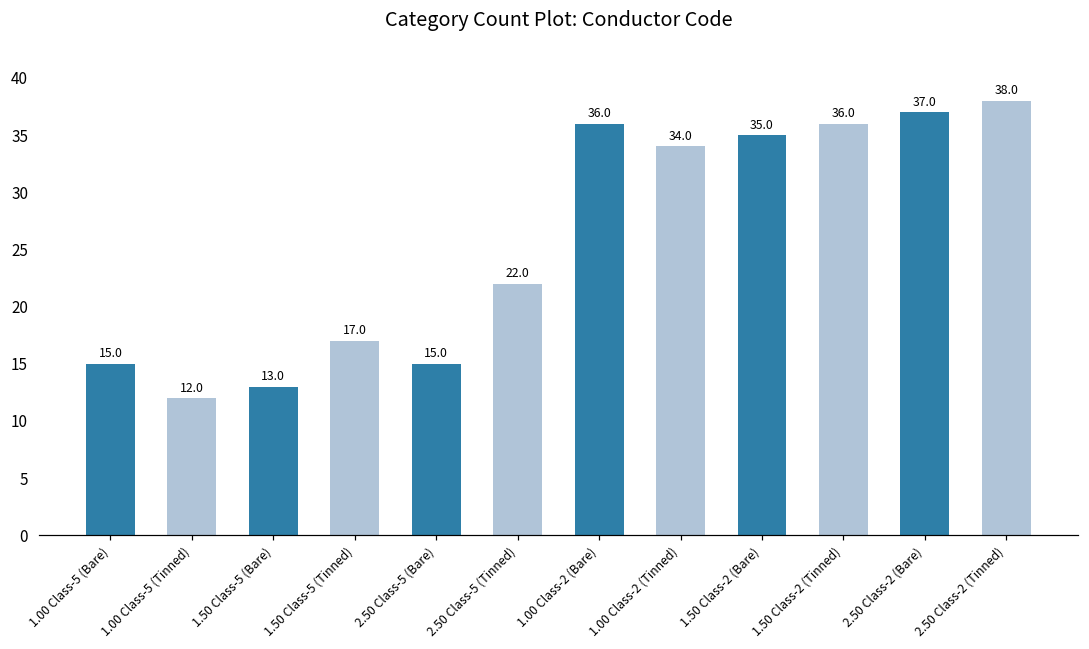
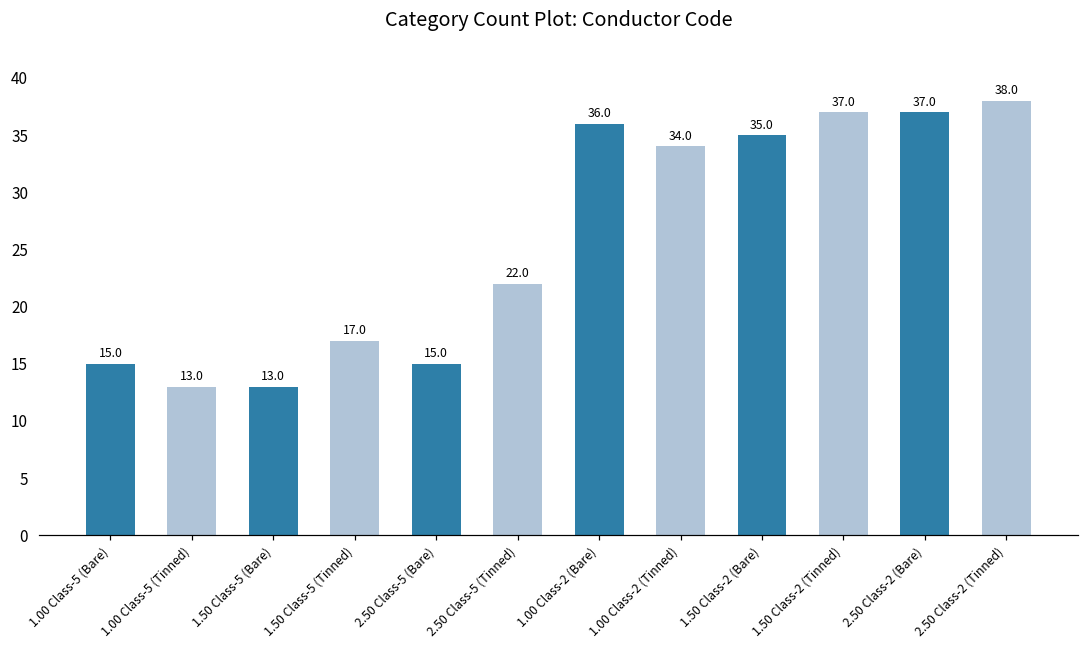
1.00 Class-5 (Tinned): 12.0 -> 13.0
1.50 Class-2 (Tinned): 36.0 -> 37.0
